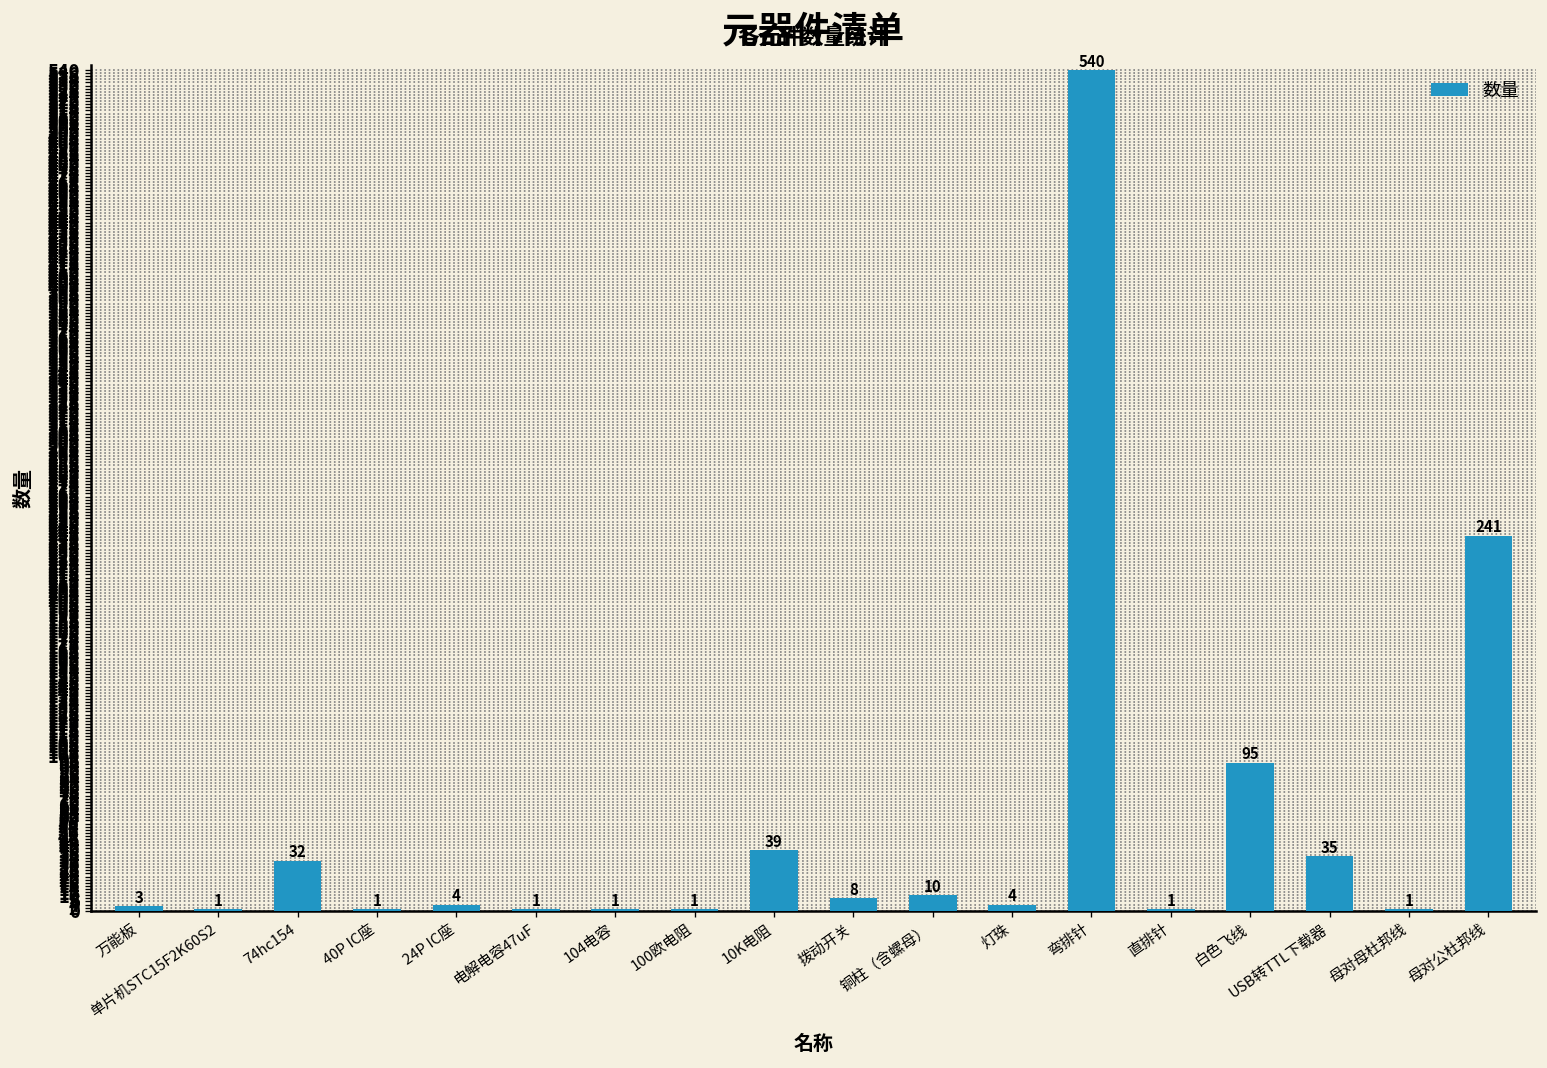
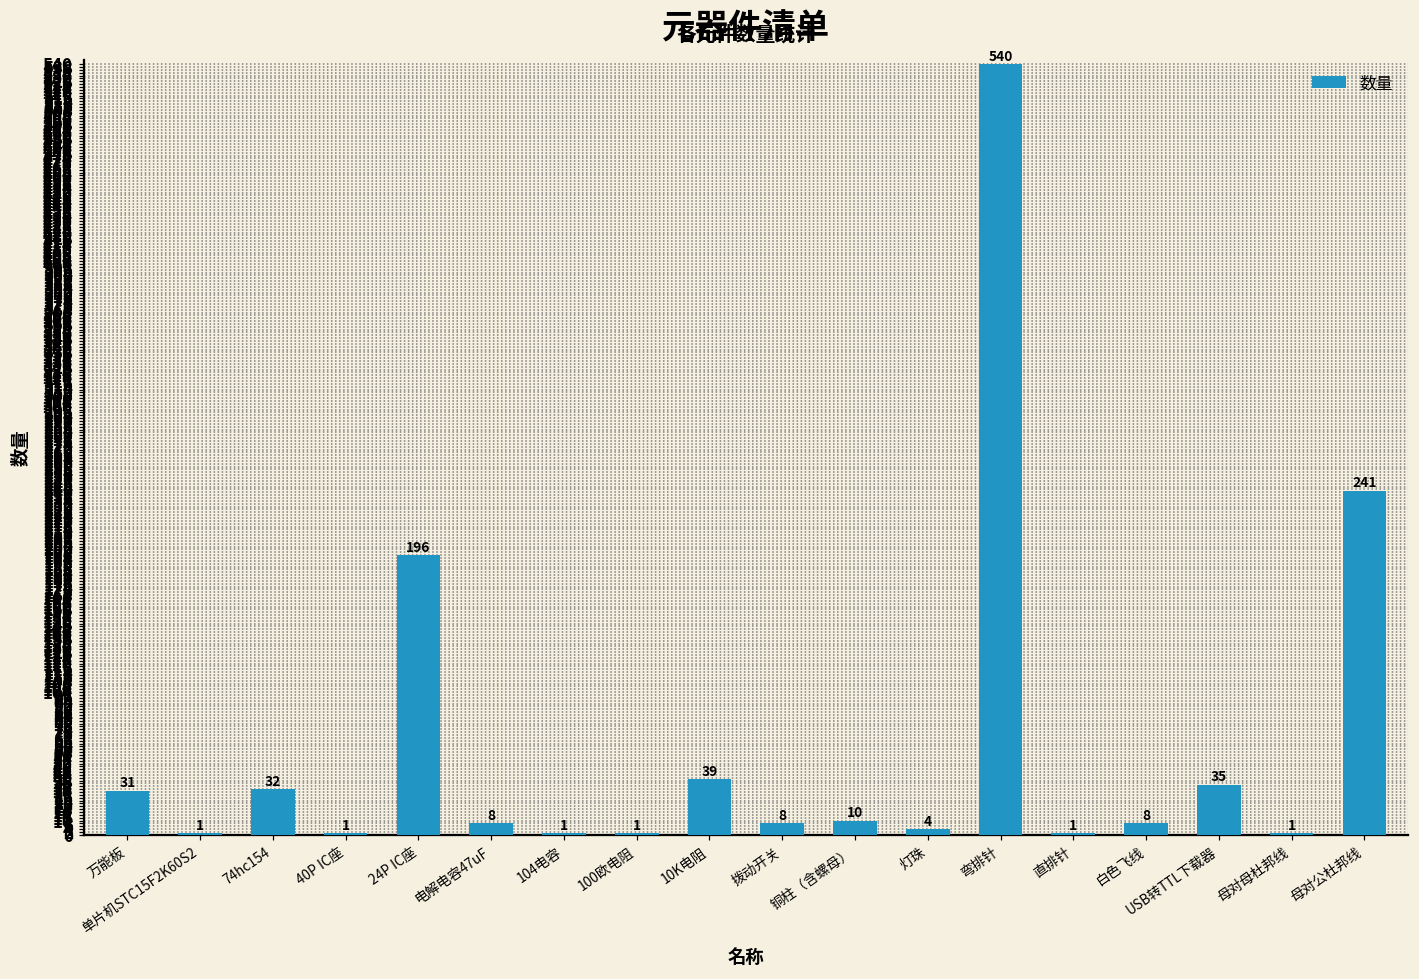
万能板: 3 -> 31
24P IC座: 4 -> 196
电解电容47uF: 1 -> 8
白色飞线: 95 -> 8
